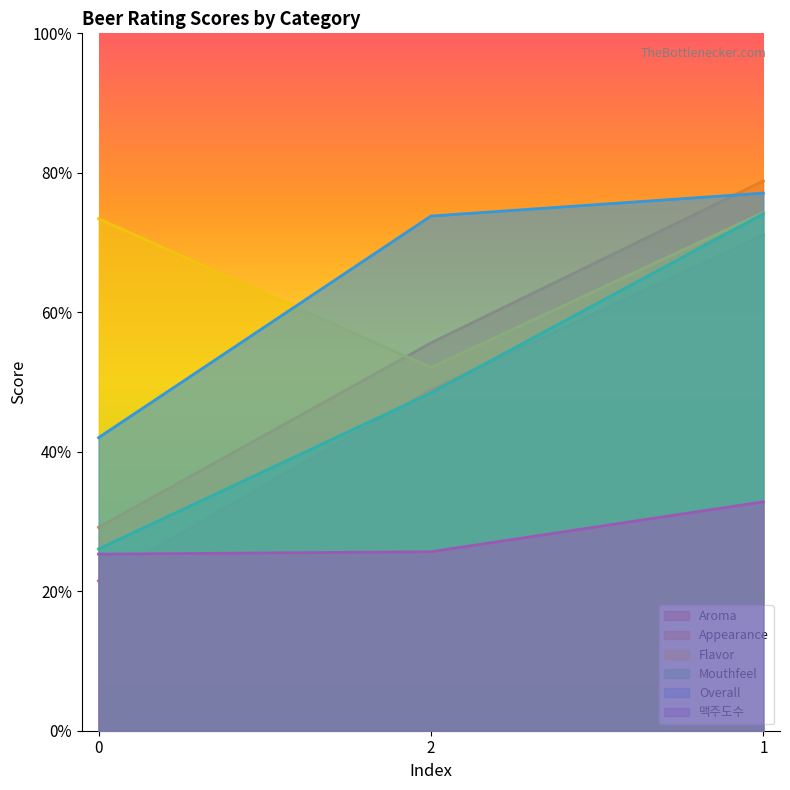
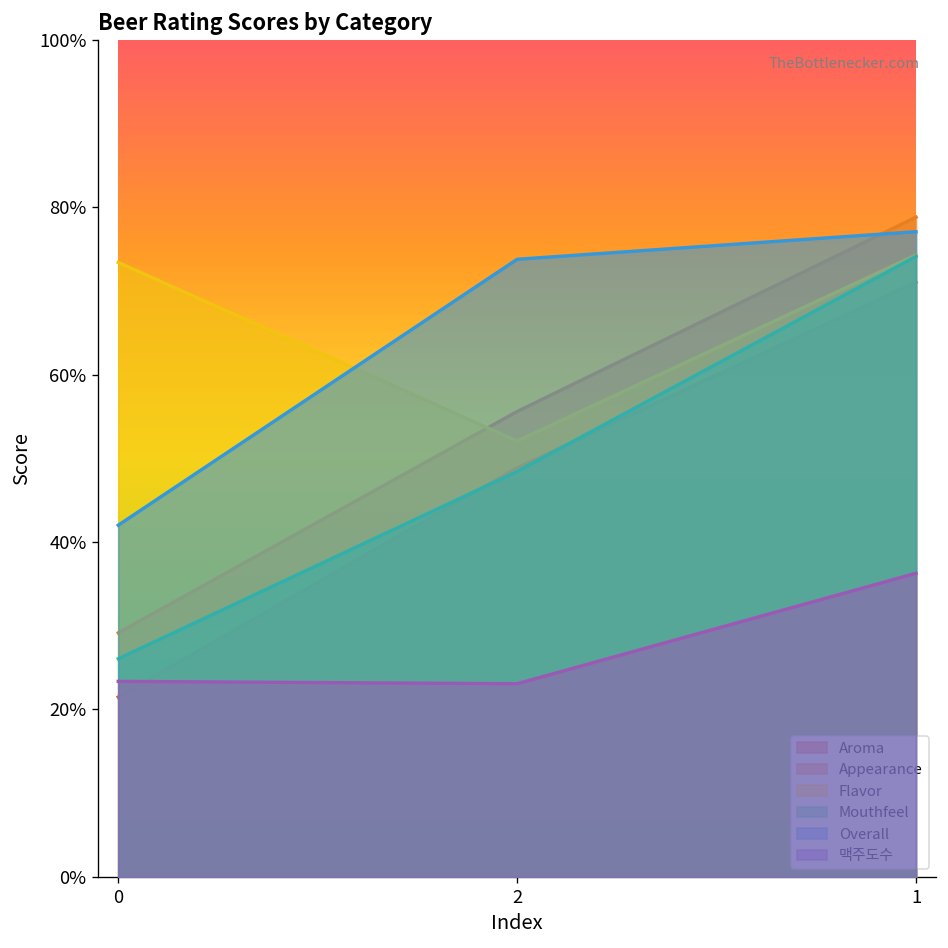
맥주도수, 0: 25% -> 23%
맥주도수, 2: 26% -> 23%
맥주도수, 1: 33% -> 36%
